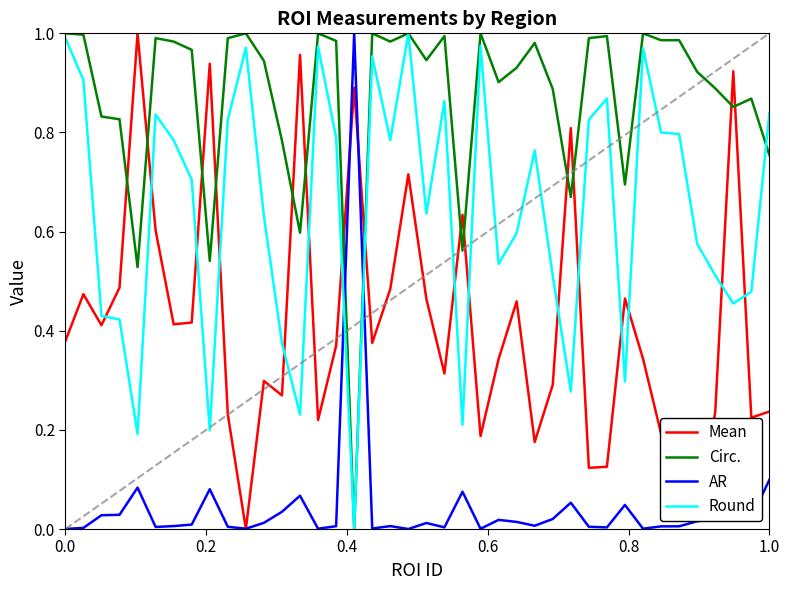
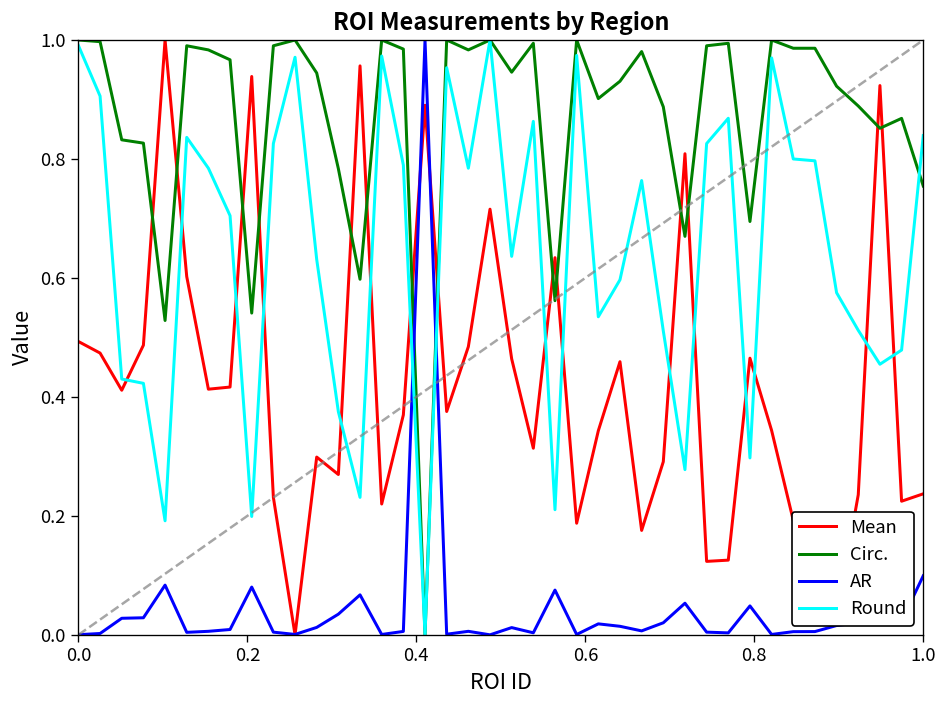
Mean, 0.0: 0.38 -> 0.49
